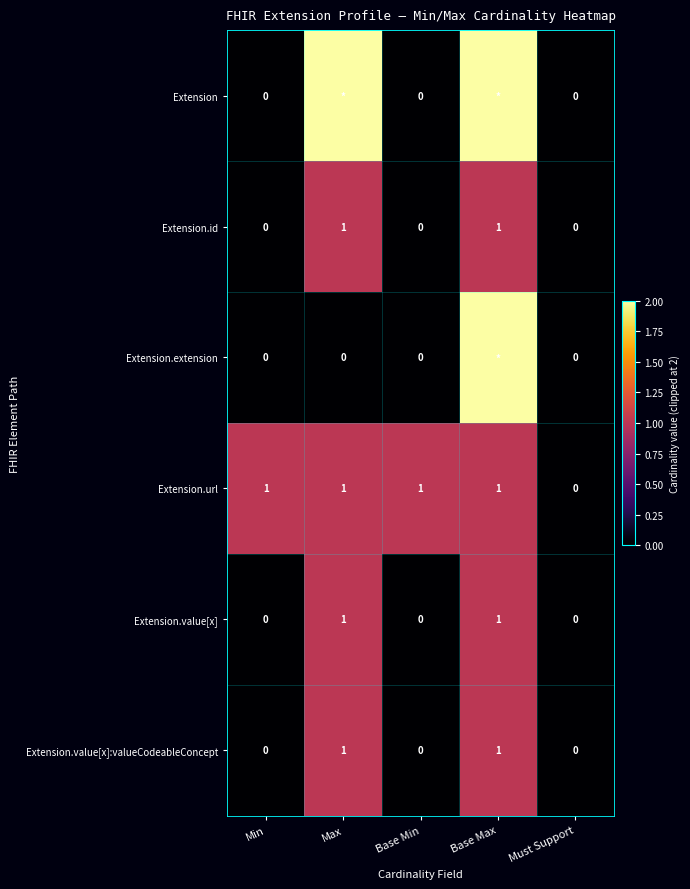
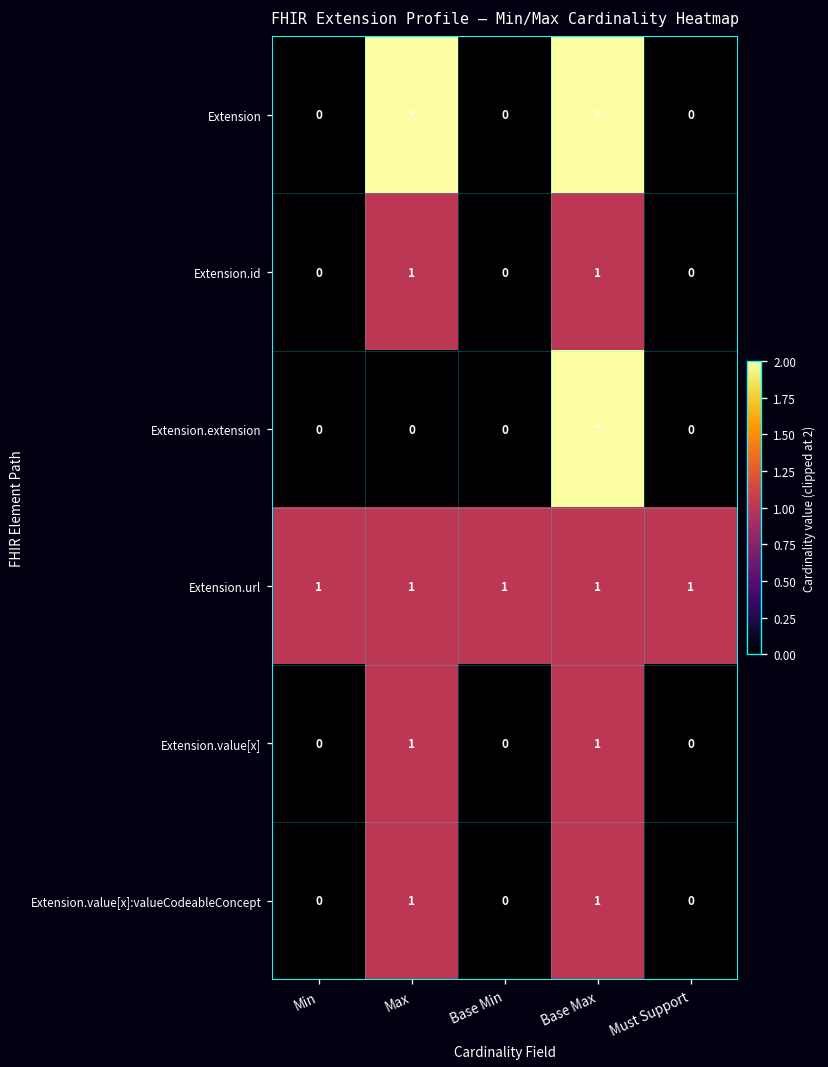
Extension.url, Must Support: 0 -> 1
